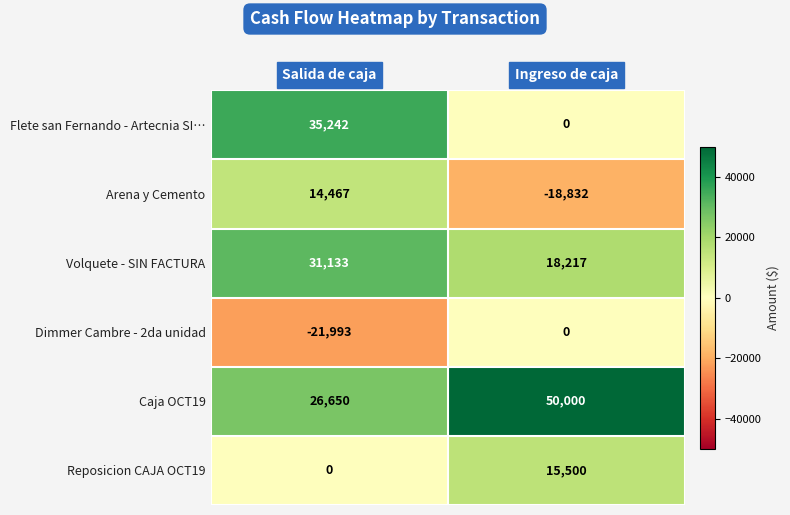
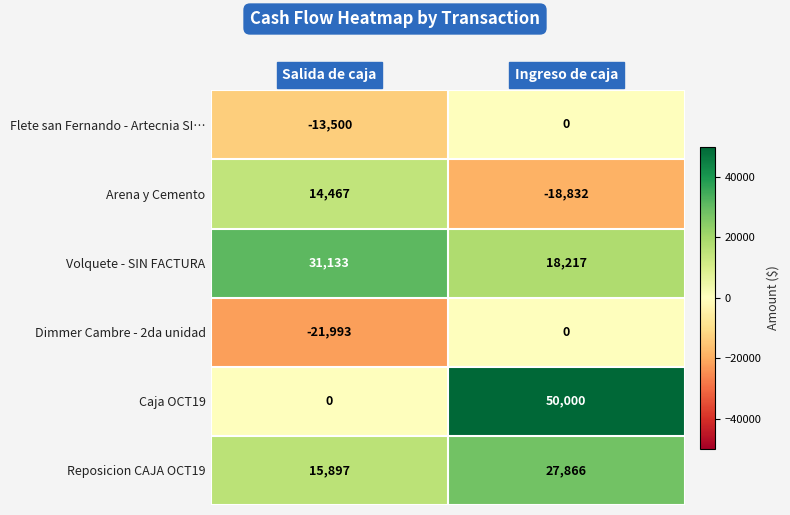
Flete san Fernando - Artecnia SI…, Salida de caja: 35,242 -> -13,500
Caja OCT19, Salida de caja: 26,650 -> 0
Reposicion CAJA OCT19, Salida de caja: 0 -> 15,897
Reposicion CAJA OCT19, Ingreso de caja: 15,500 -> 27,866
